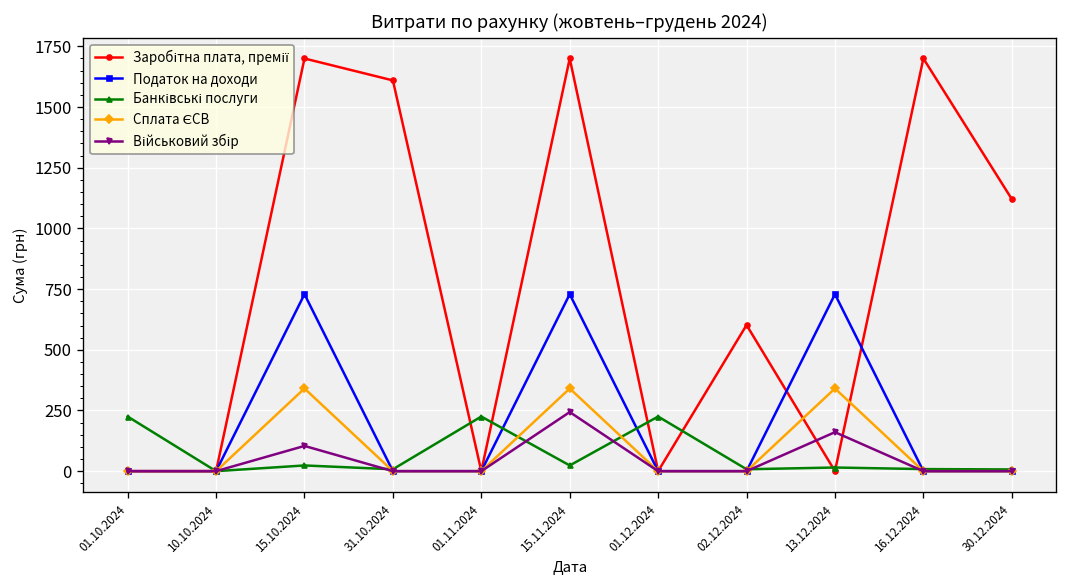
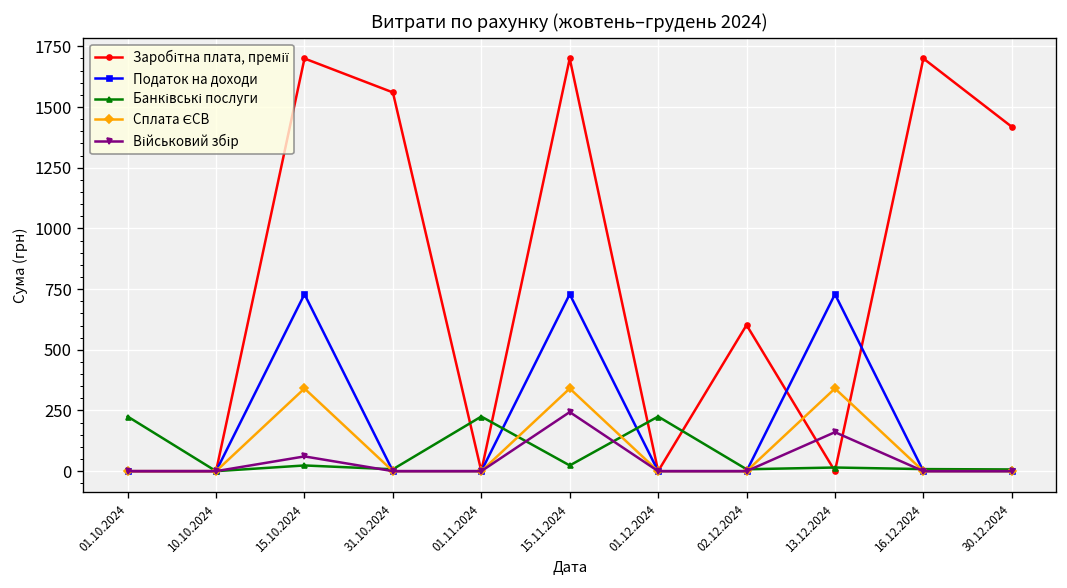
Військовий збір, 15.10.2024: 100 -> 60
Заробітна плата, премії, 31.10.2024: 1610 -> 1560
Заробітна плата, премії, 30.12.2024: 1120 -> 1420
